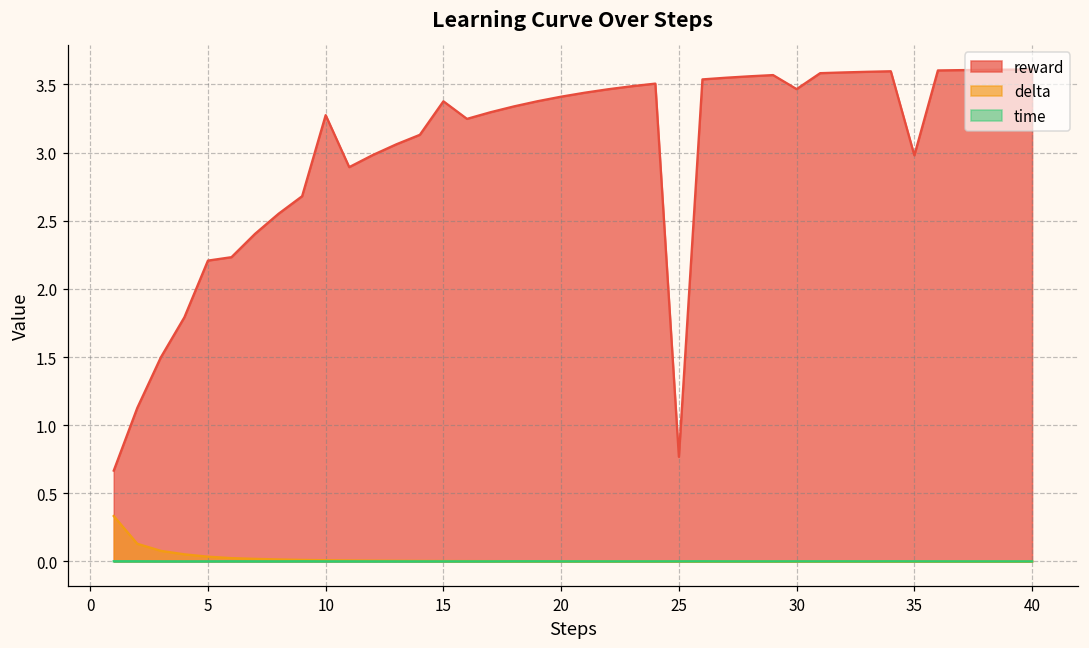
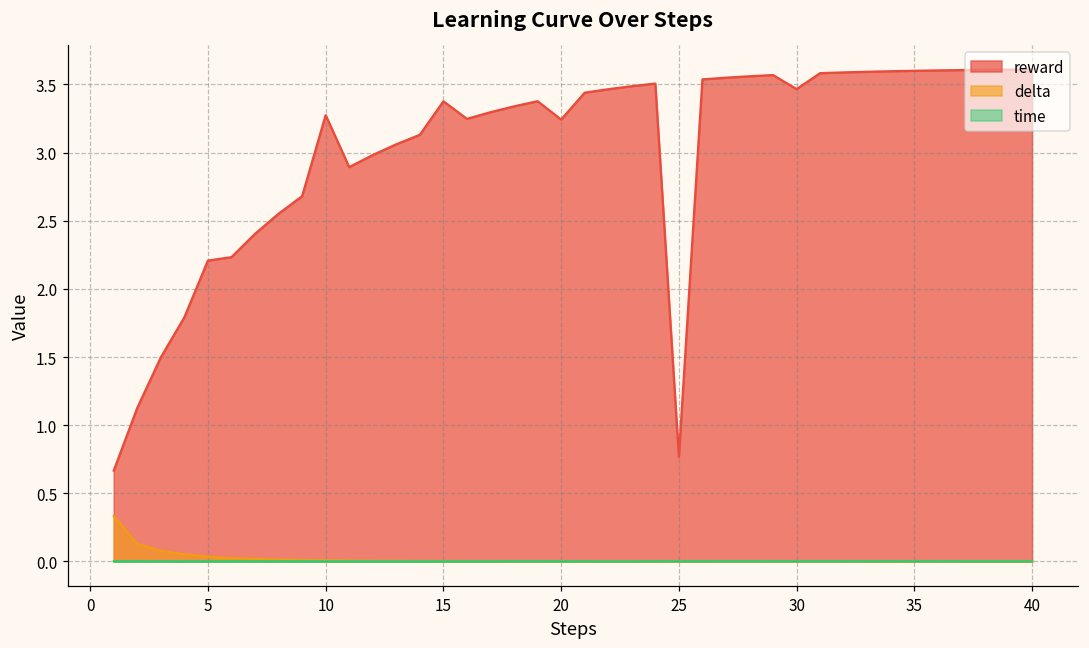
reward, 20: 3.41 -> 3.24
reward, 35: 2.98 -> 3.60
